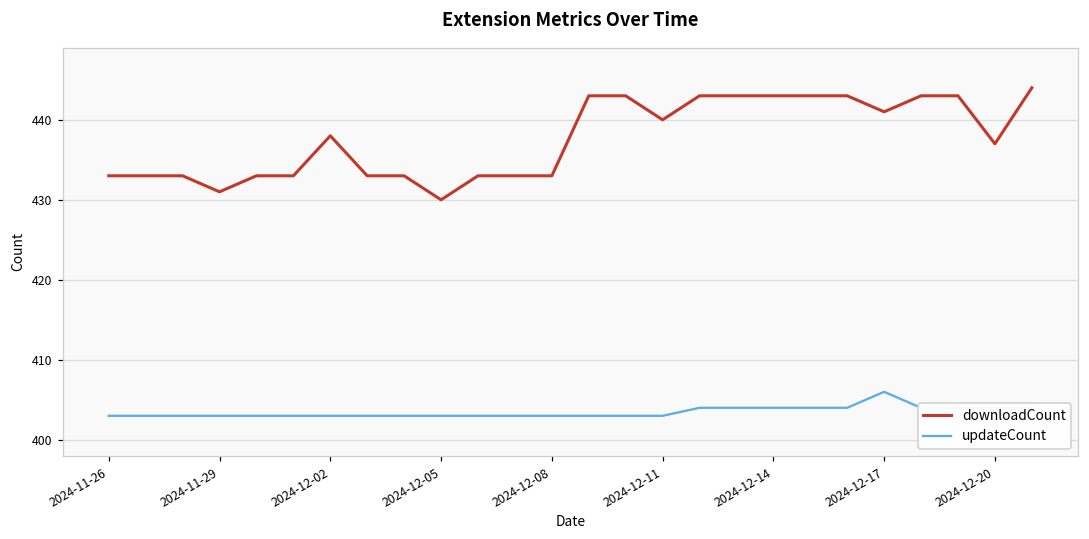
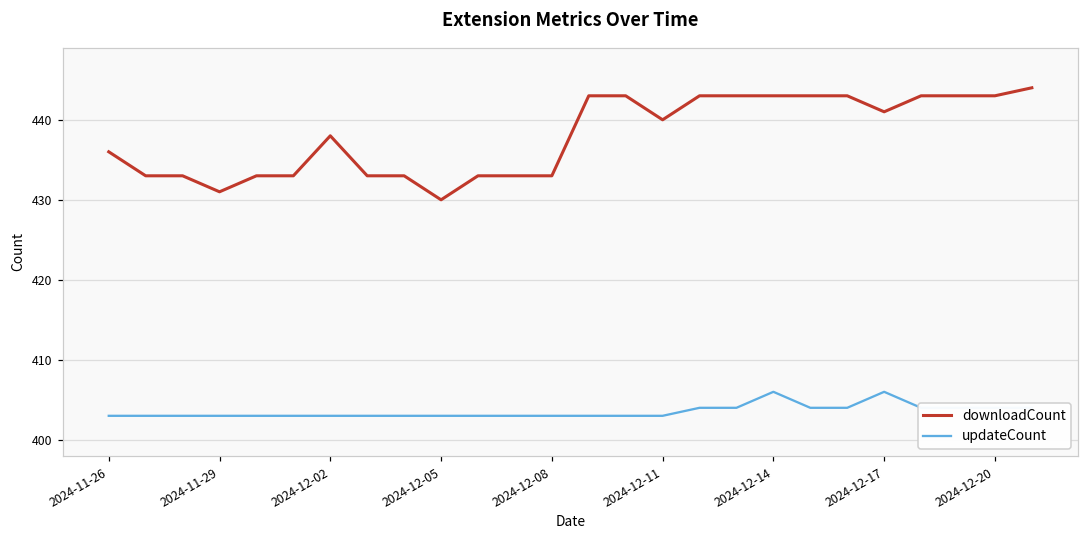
downloadCount, 2024-11-26: 433 -> 436
updateCount, 2024-12-14: 404 -> 406
downloadCount, 2024-12-20: 437 -> 443
